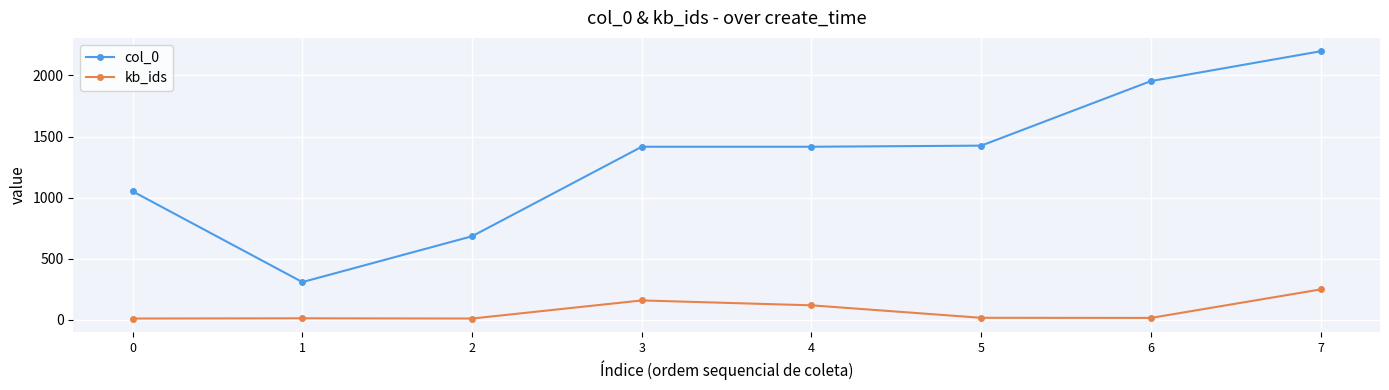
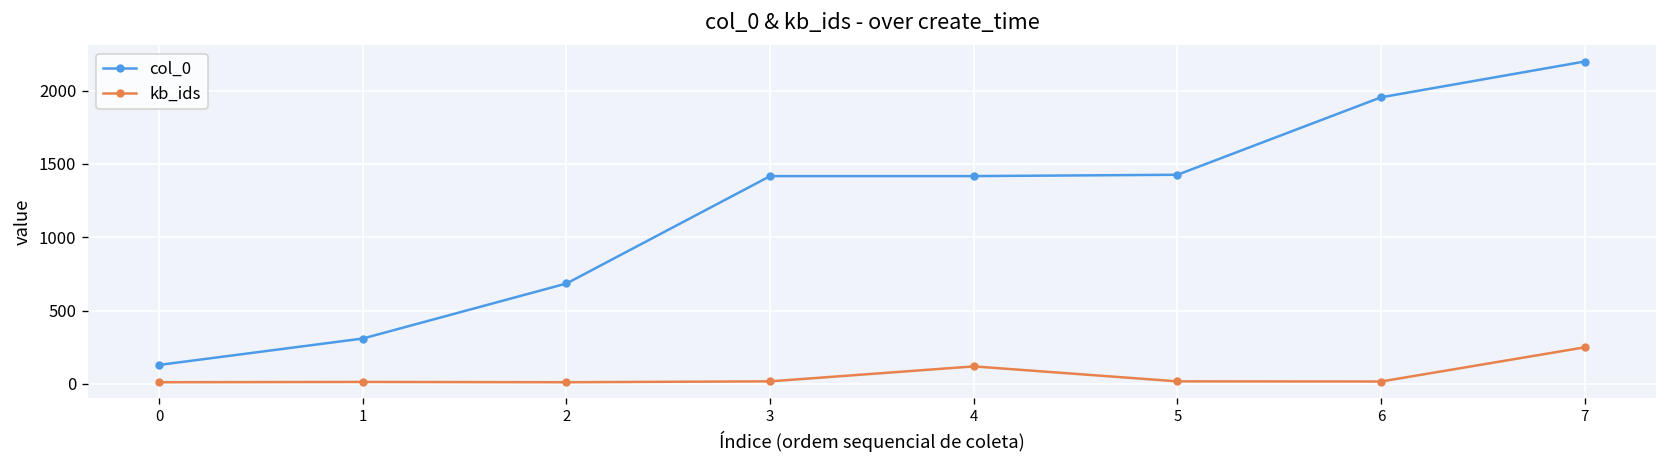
col_0, 0: 1050 -> 130
kb_ids, 3: 160 -> 20
